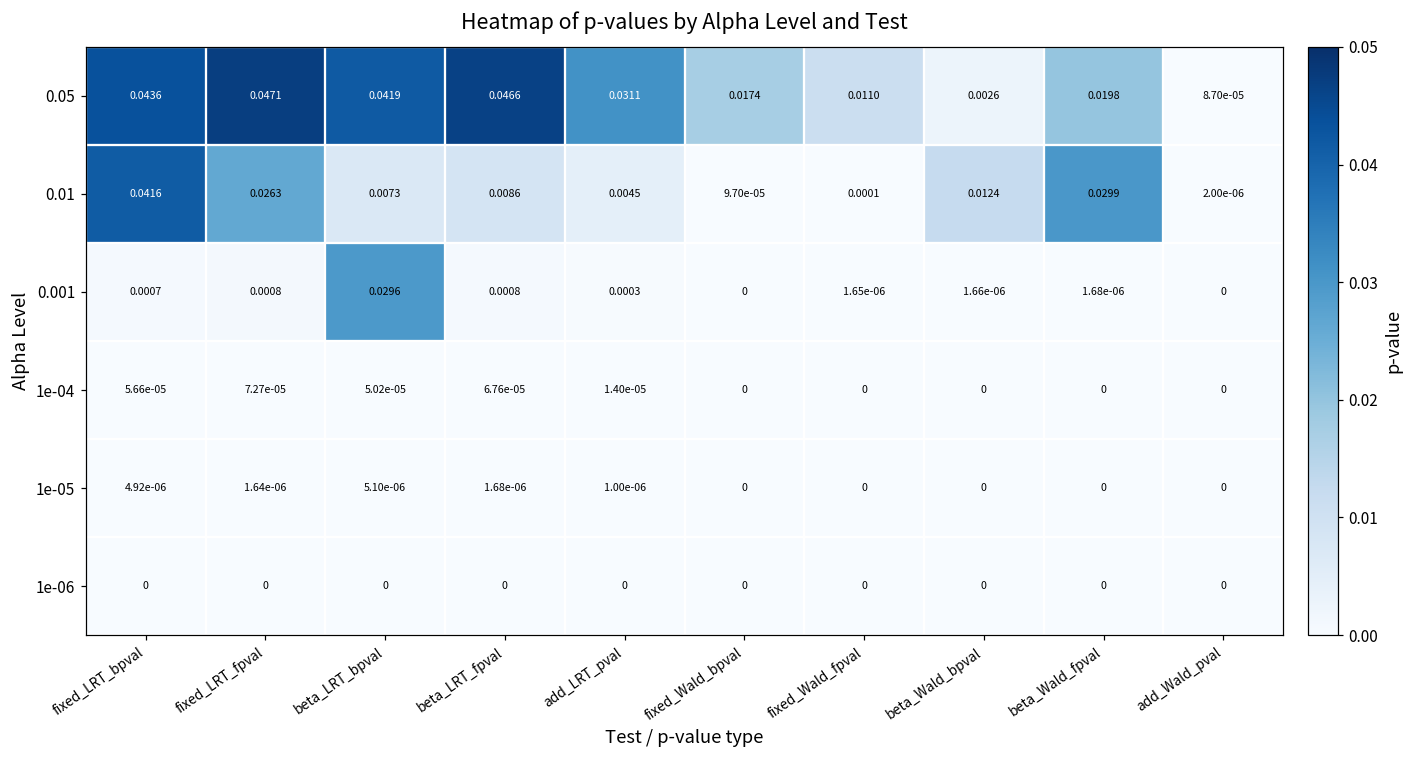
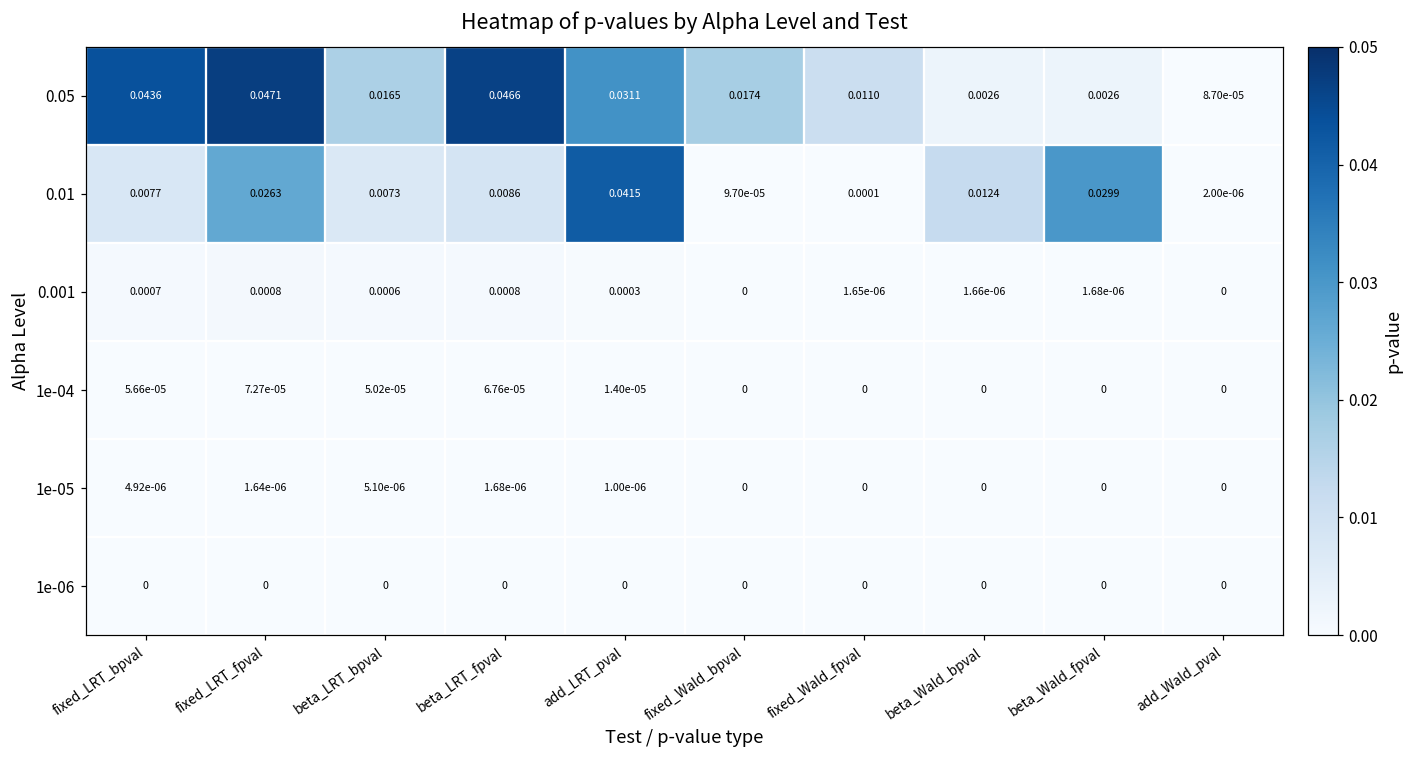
0.05, beta_LRT_bpval: 0.0419 -> 0.0165
0.05, beta_Wald_fpval: 0.0198 -> 0.0026
0.01, fixed_LRT_bpval: 0.0416 -> 0.0077
0.01, add_LRT_pval: 0.0045 -> 0.0415
0.001, beta_LRT_bpval: 0.0296 -> 0.0006
